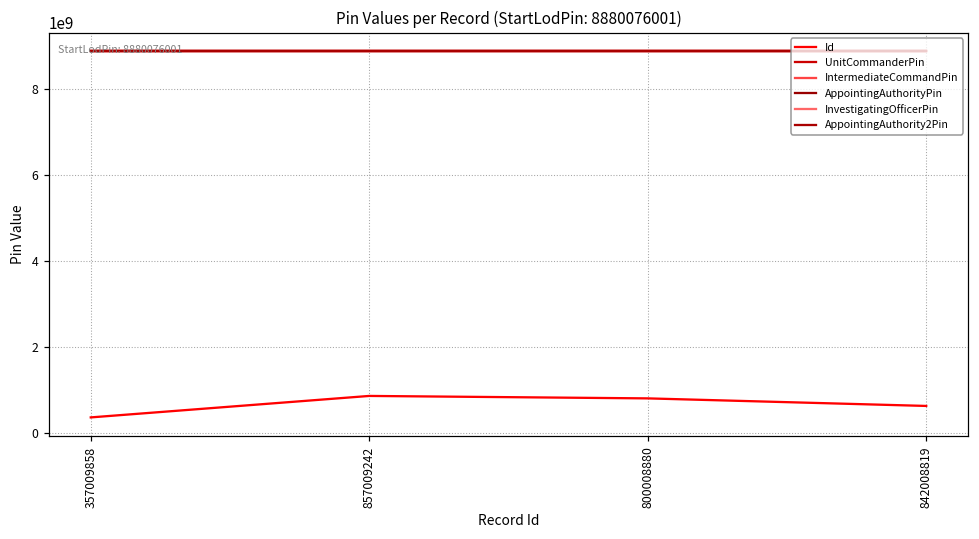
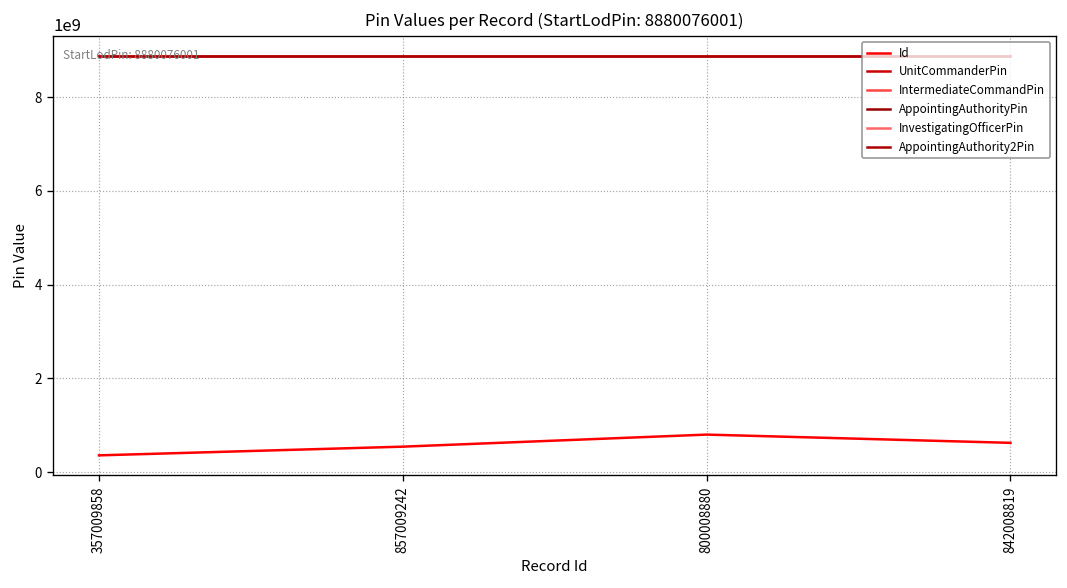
Id, 857009242: 900000000 -> 500000000
